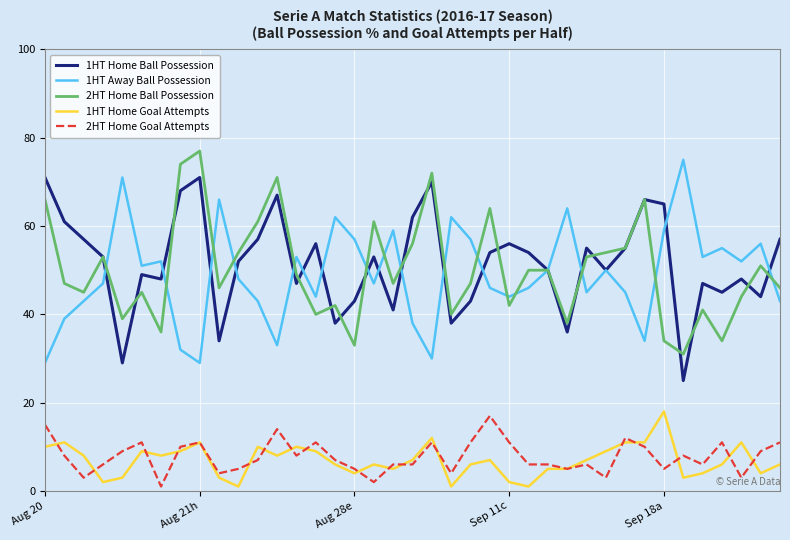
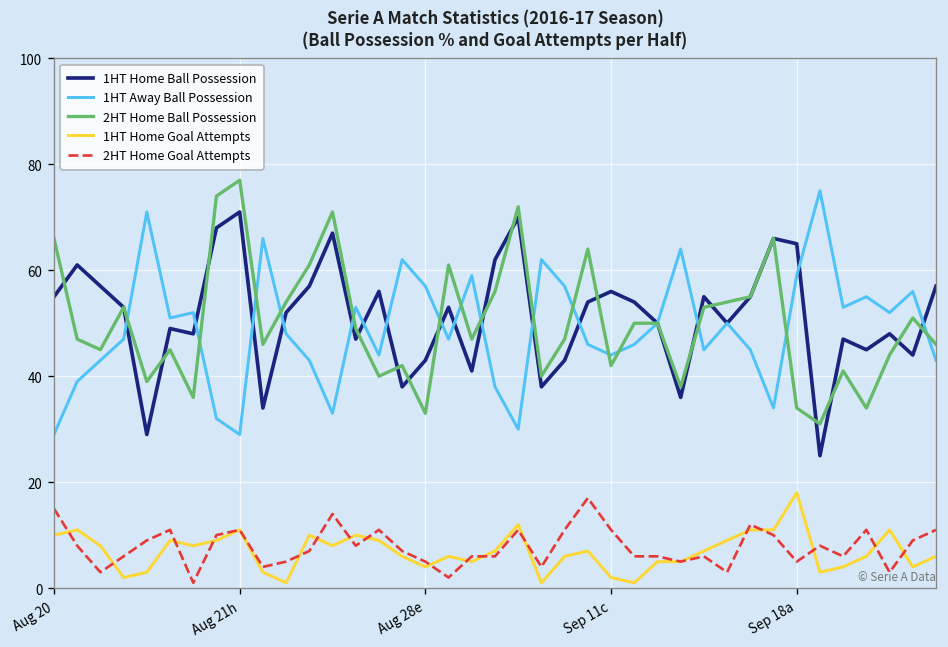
1HT Home Ball Possession, Aug 20: 71 -> 55
